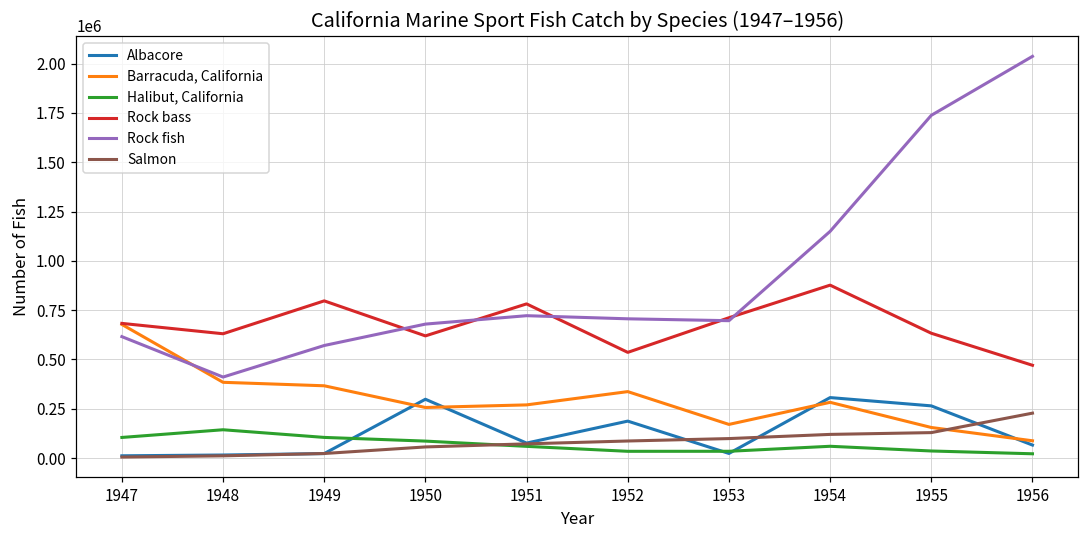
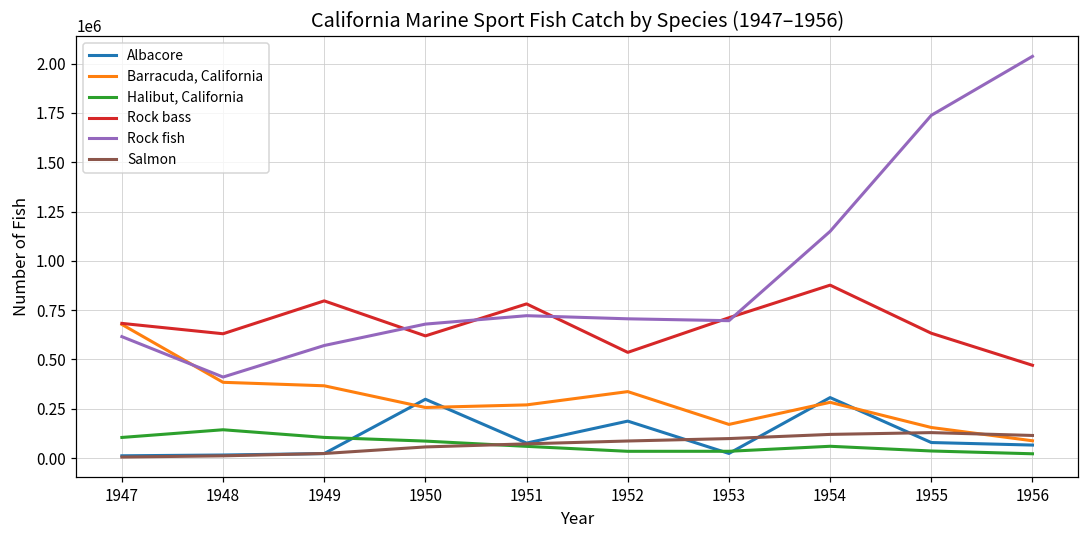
Albacore, 1955: 260000 -> 80000
Salmon, 1956: 230000 -> 110000
